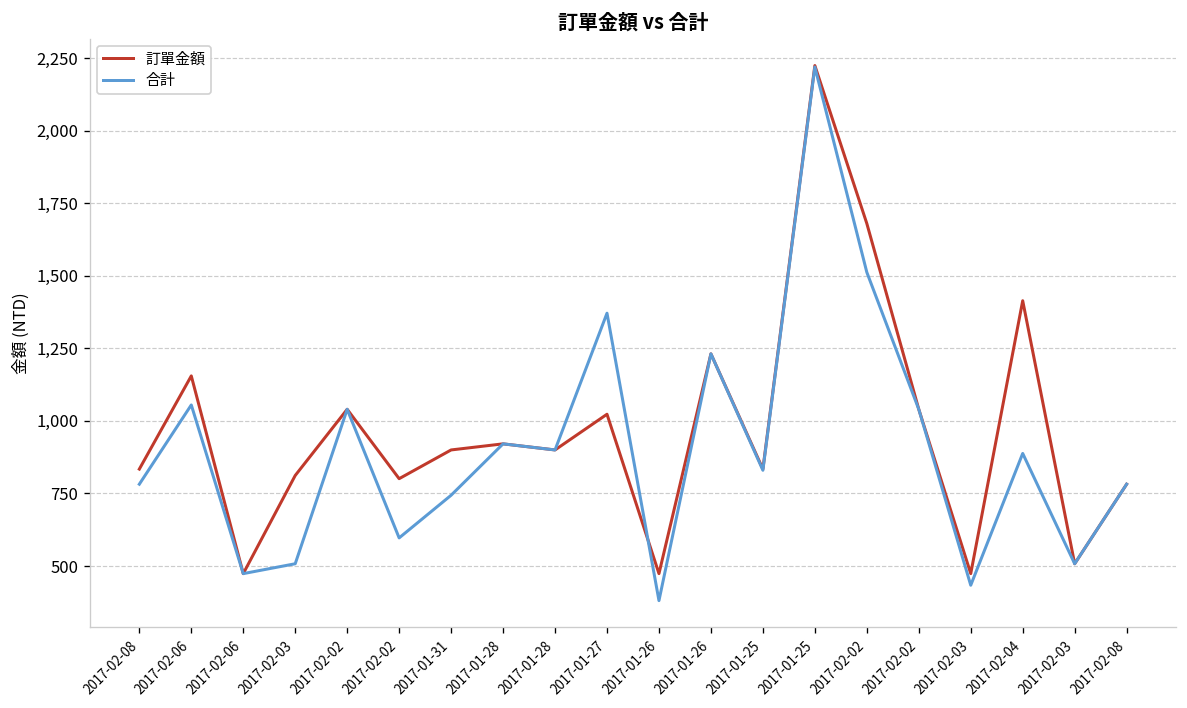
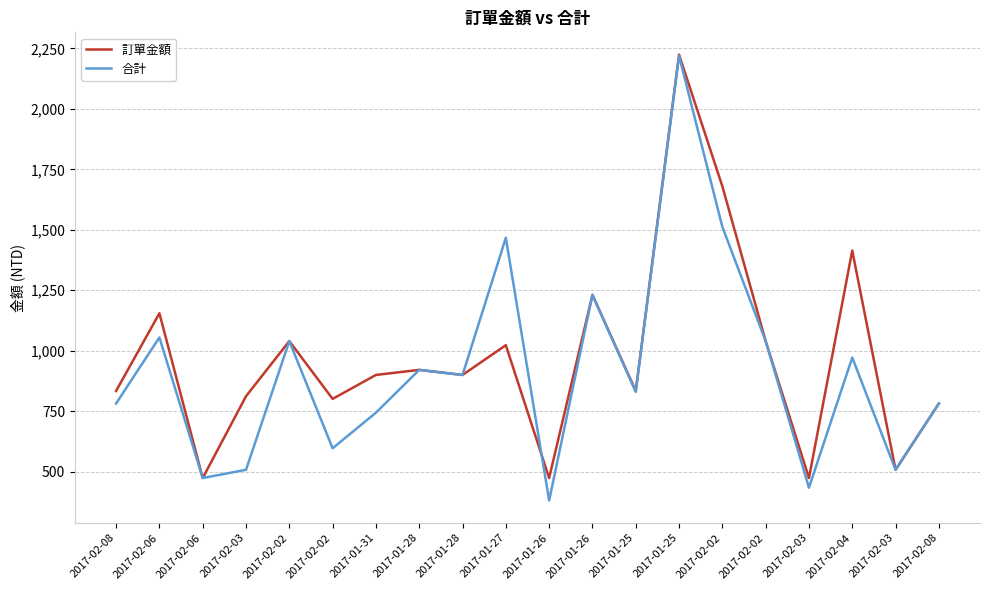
合計, 2017-01-27: 1,370 -> 1,470
合計, 2017-02-04: 890 -> 970
